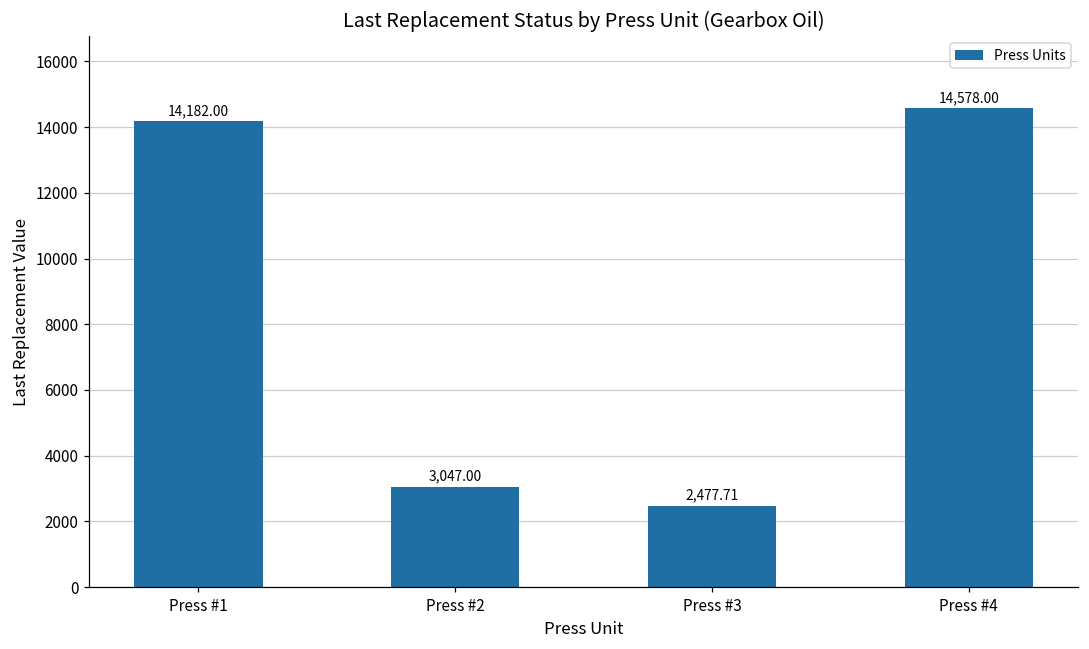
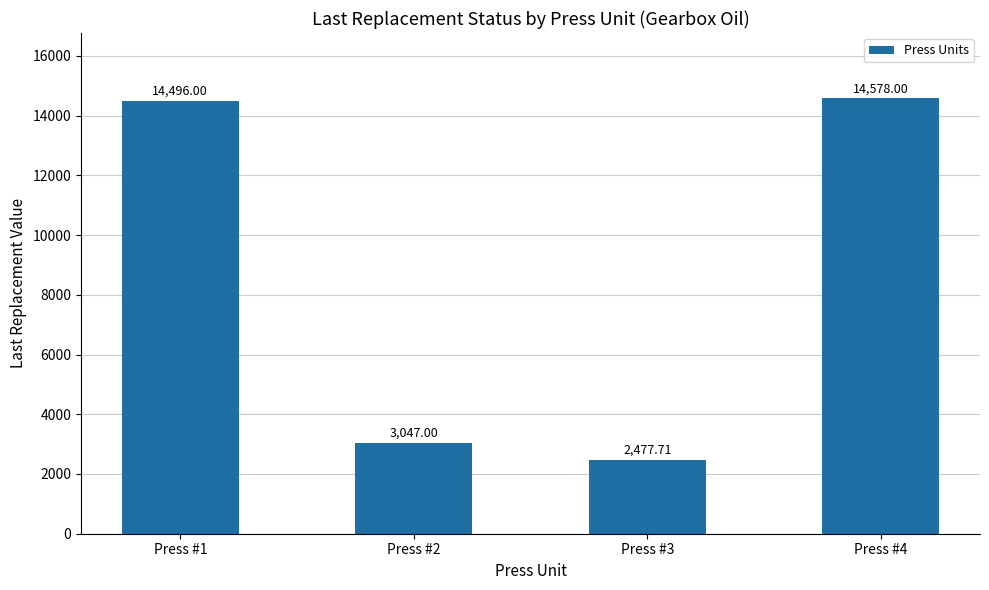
Press #1: 14,182.00 -> 14,496.00
